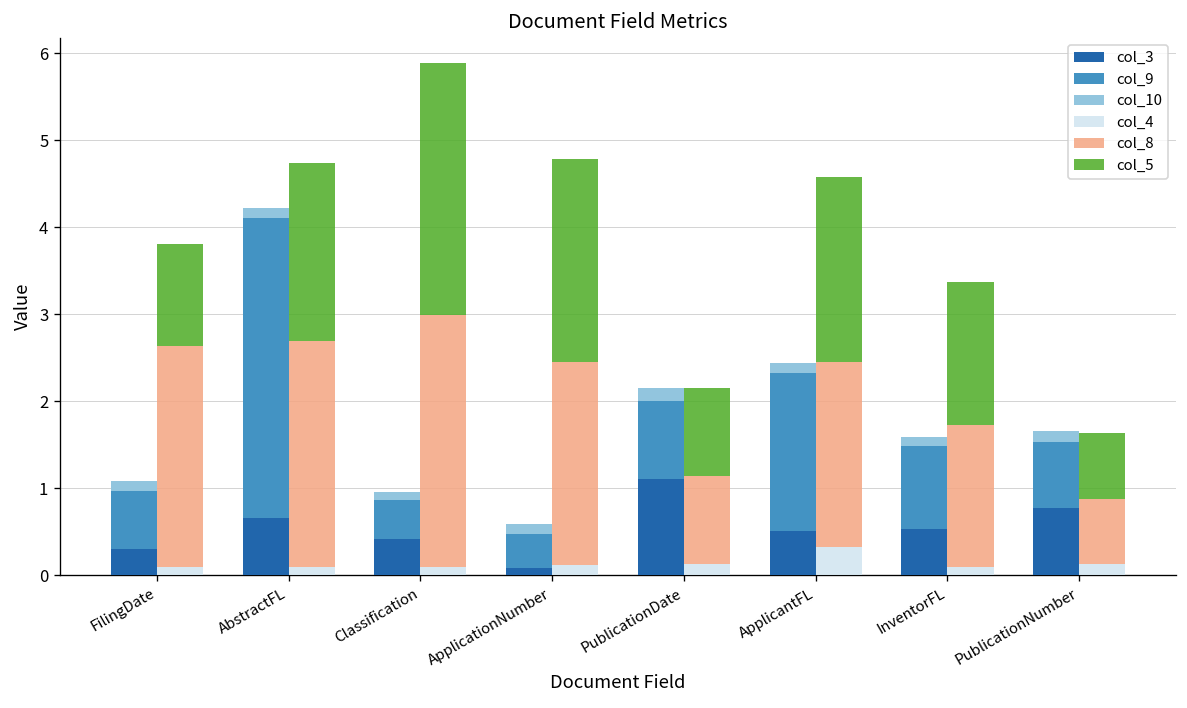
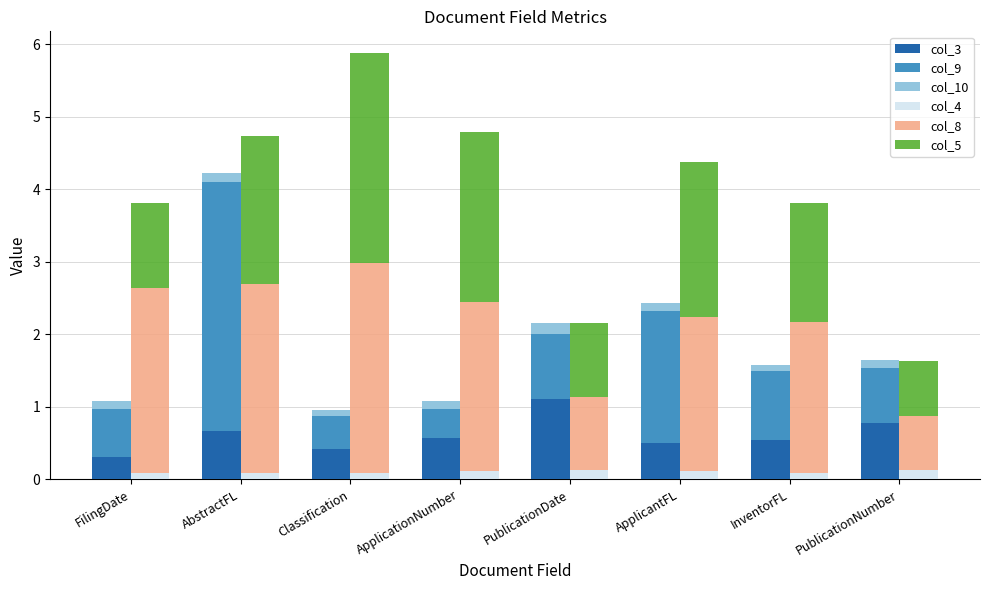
col_3, ApplicationNumber: 0.1 -> 0.6
col_4, ApplicantFL: 0.3 -> 0.1
col_8, InventorFL: 1.6 -> 2.1
